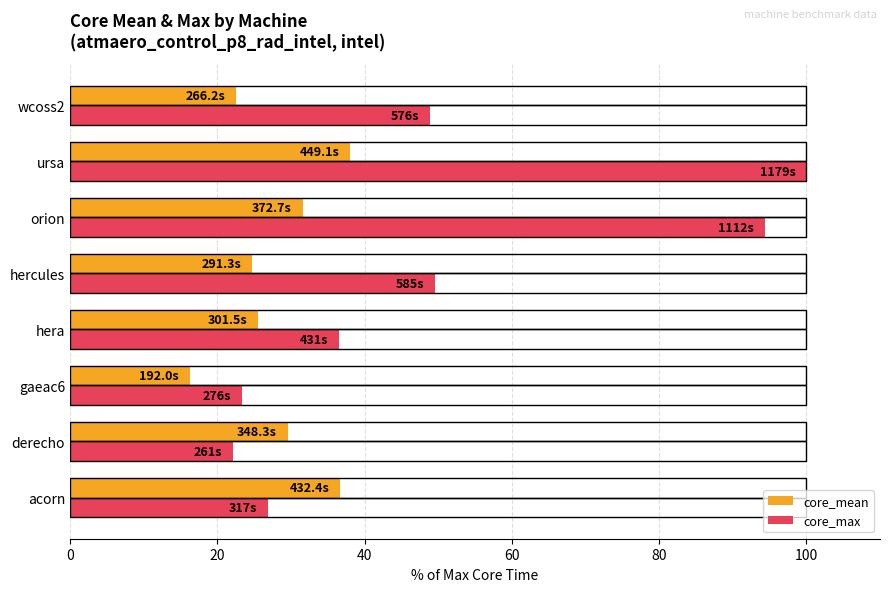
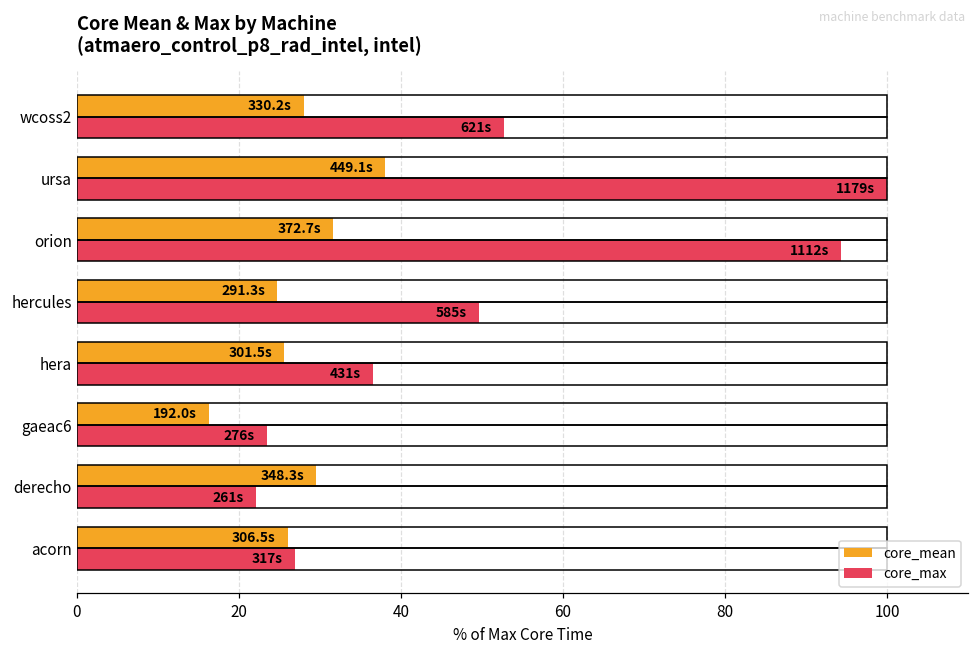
core_mean, wcoss2: 266.2s -> 330.2s
core_max, wcoss2: 576s -> 621s
core_mean, acorn: 432.4s -> 306.5s
